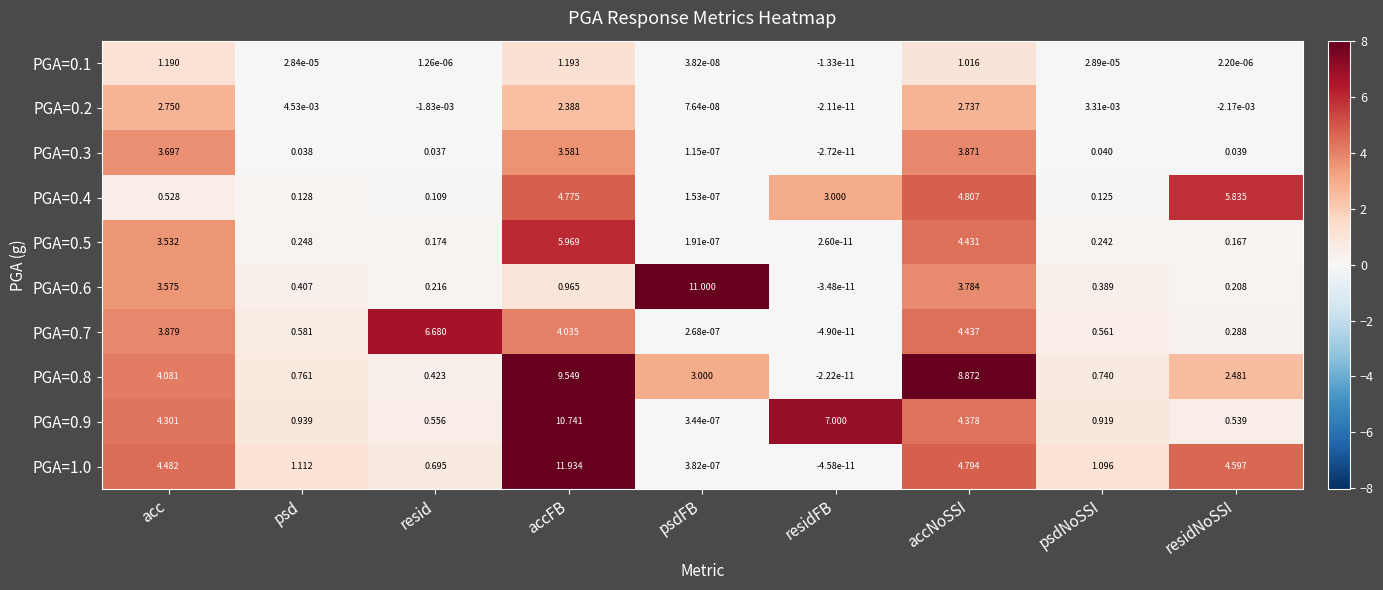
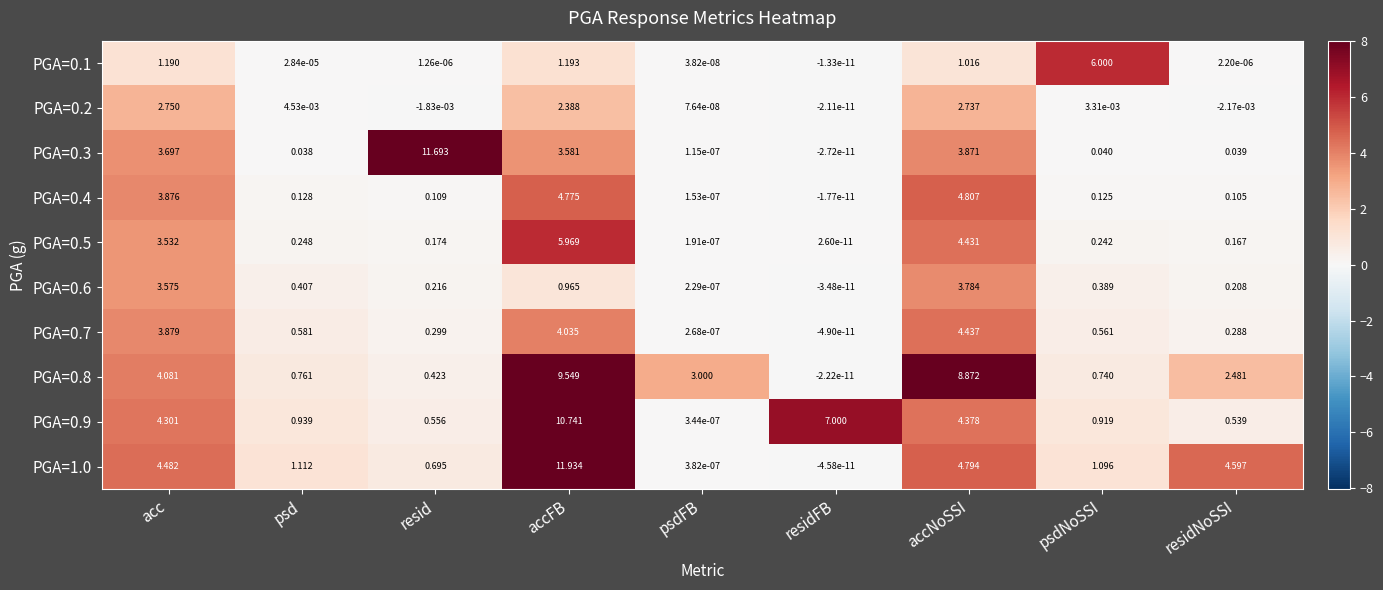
PGA=0.1, psdNoSSI: 2.89e-05 -> 6.000
PGA=0.3, resid: 0.037 -> 11.693
PGA=0.4, acc: 0.528 -> 3.876
PGA=0.4, residFB: 3.000 -> -1.77e-11
PGA=0.4, residNoSSI: 5.835 -> 0.105
PGA=0.6, psdFB: 11.000 -> 2.29e-07
PGA=0.7, resid: 6.680 -> 0.299
